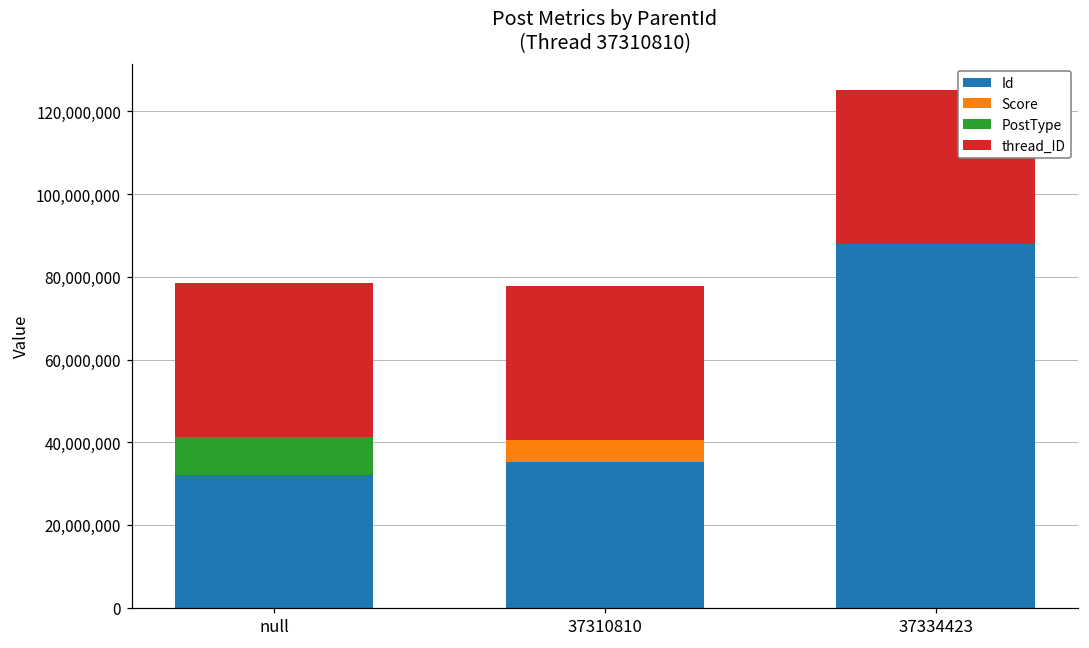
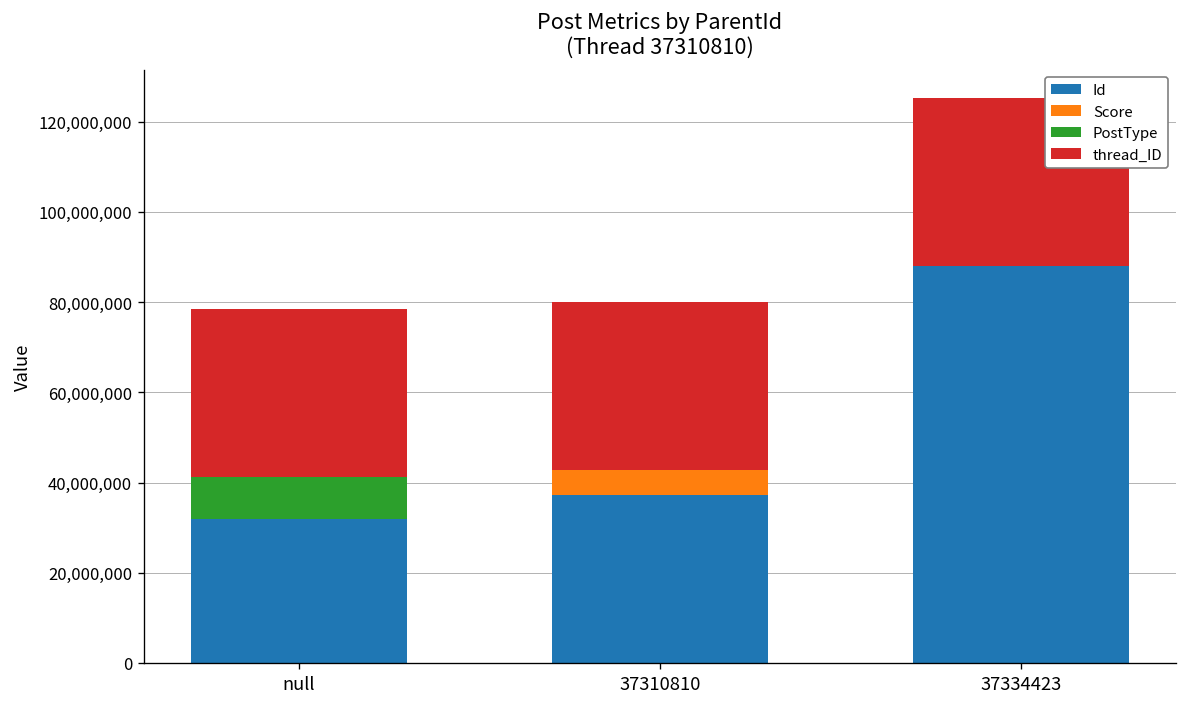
Id, 37310810: 35,000,000 -> 37,000,000
